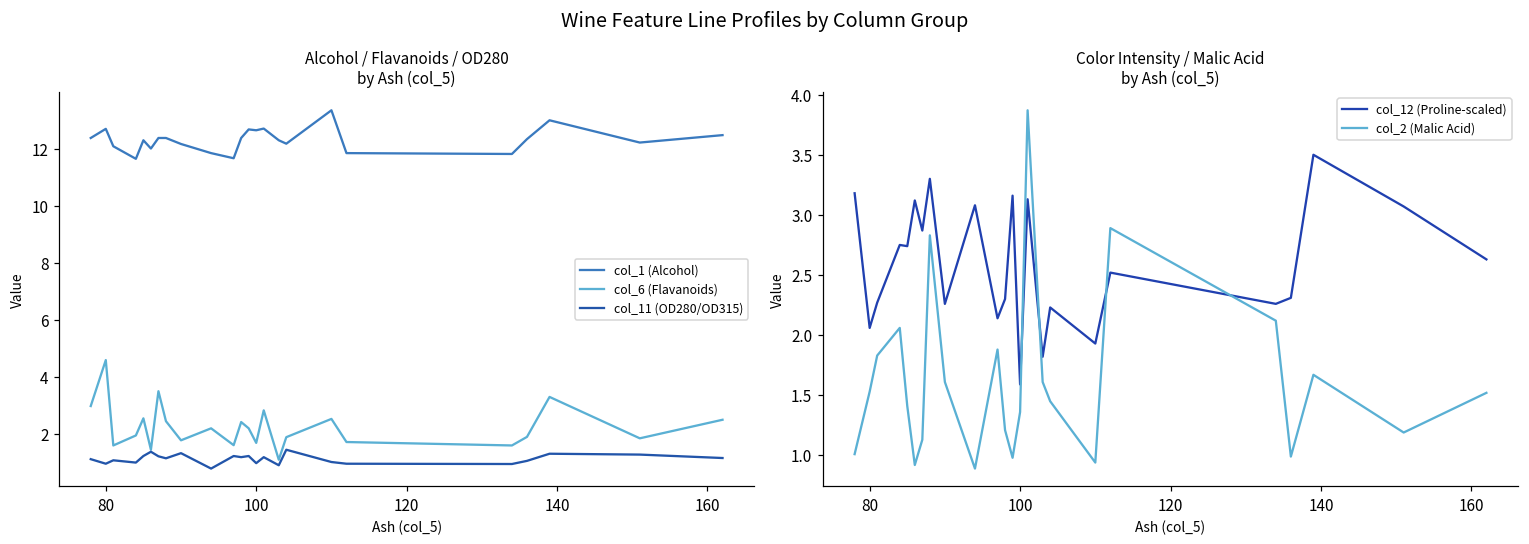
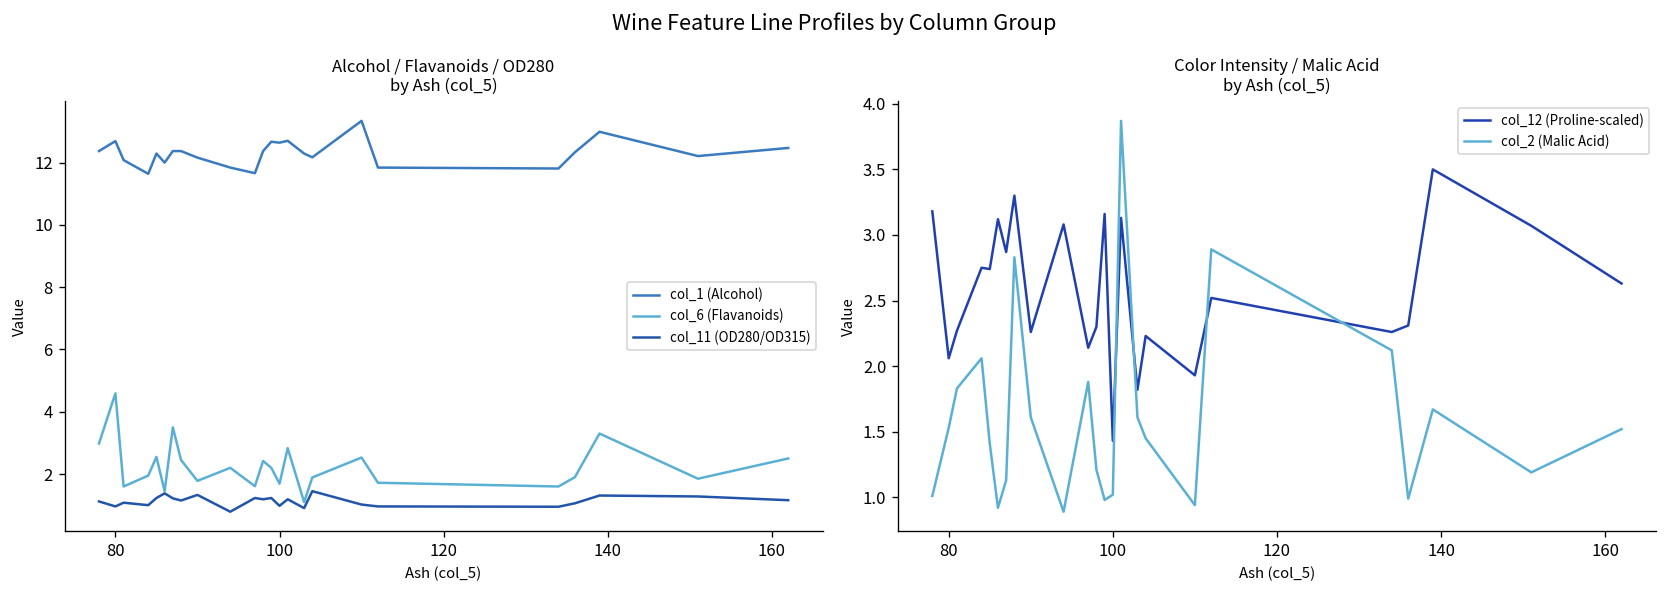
Color Intensity / Malic Acid by Ash (col_5), col_12 (Proline-scaled), 100: 1.59 -> 1.43
Color Intensity / Malic Acid by Ash (col_5), col_2 (Malic Acid), 100: 1.36 -> 1.02
